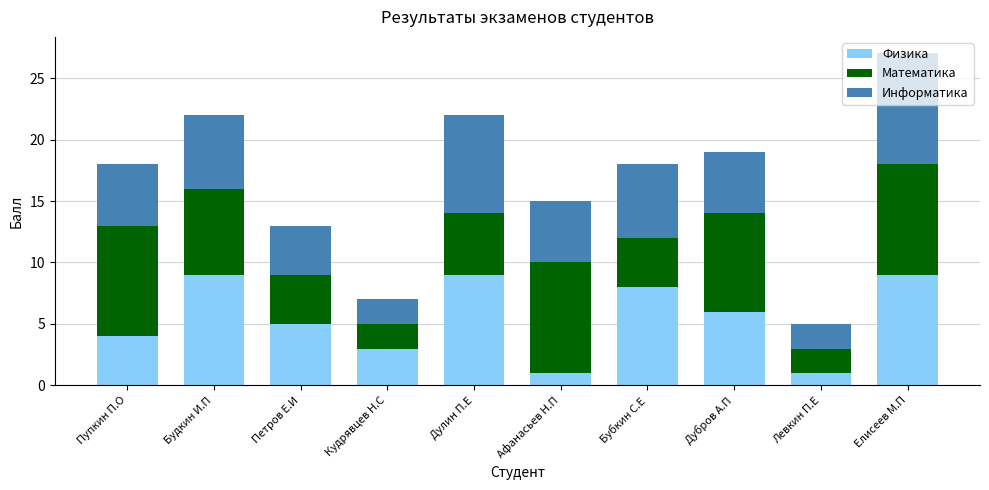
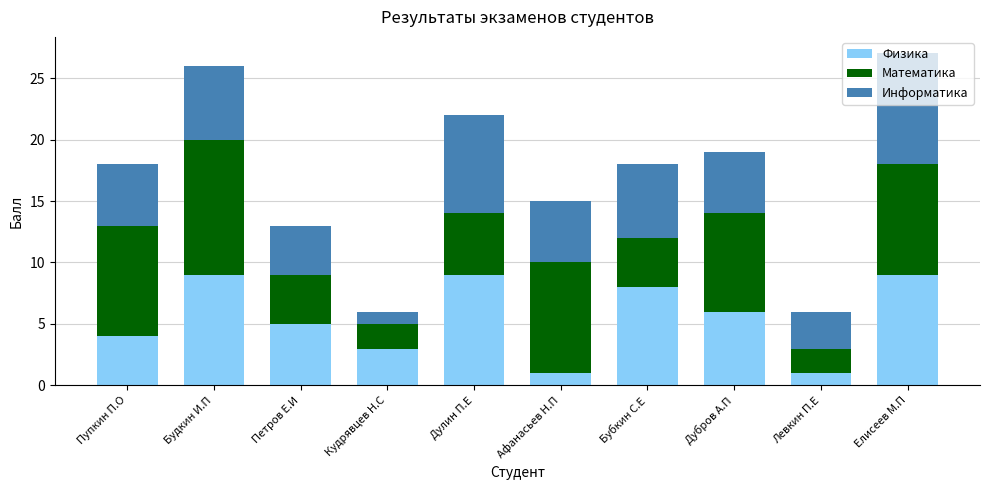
Математика, Будкин И.П: 7 -> 11
Информатика, Кудрявцев Н.С: 2 -> 1
Информатика, Левкин П.Е: 2 -> 3
